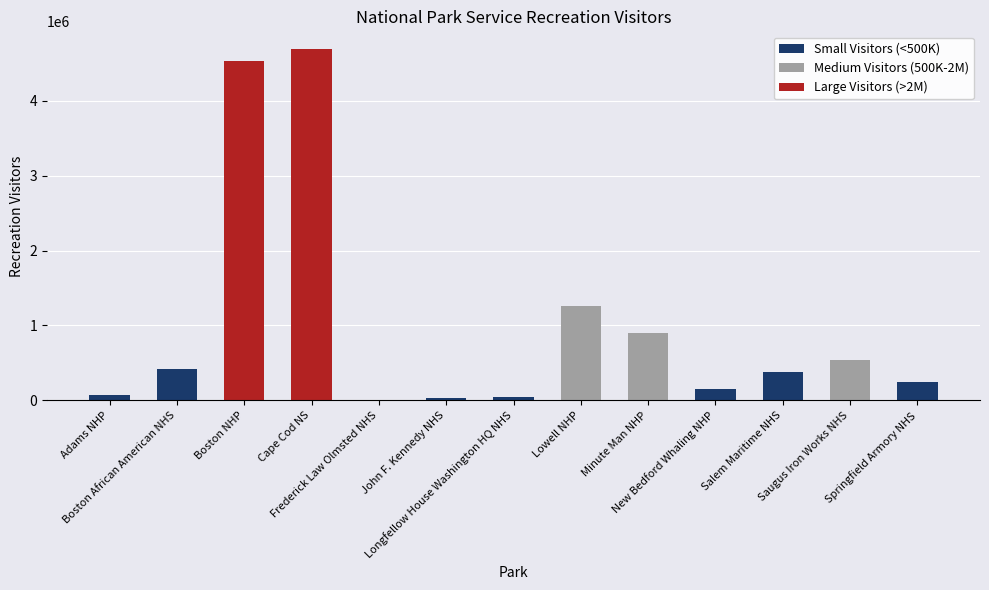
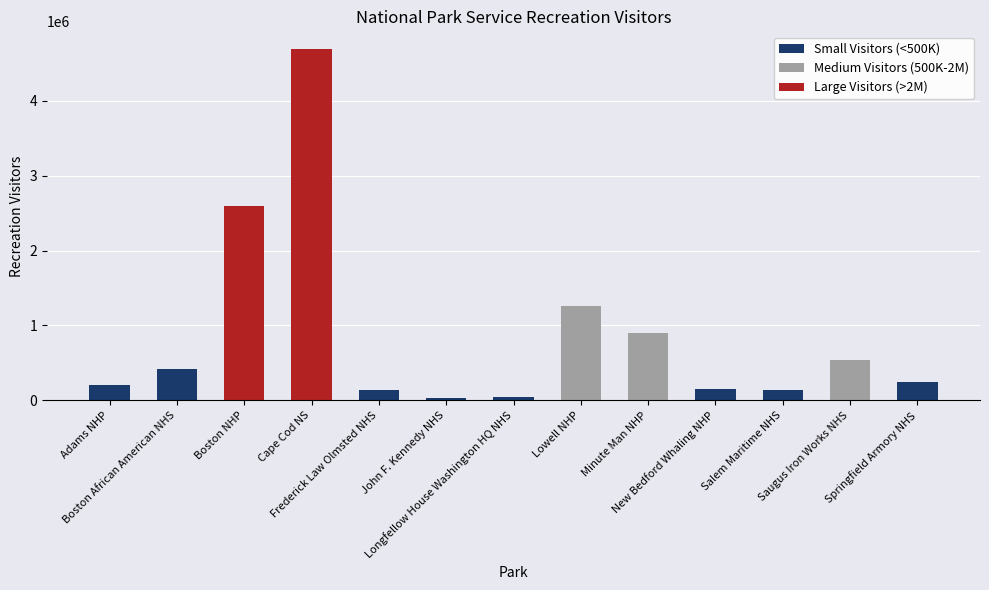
Small Visitors (<500K), Adams NHP: 100000 -> 200000
Large Visitors (>2M), Boston NHP: 4500000 -> 2600000
Small Visitors (<500K), Frederick Law Olmsted NHS: 0 -> 100000
Small Visitors (<500K), Salem Maritime NHS: 400000 -> 100000
